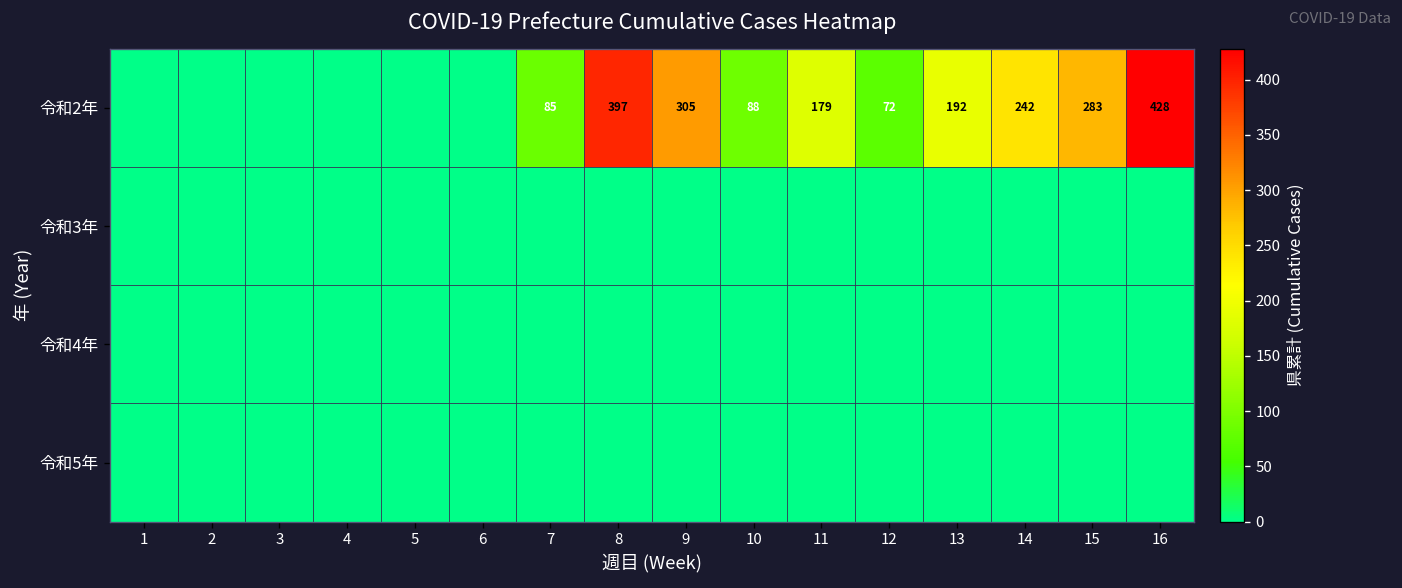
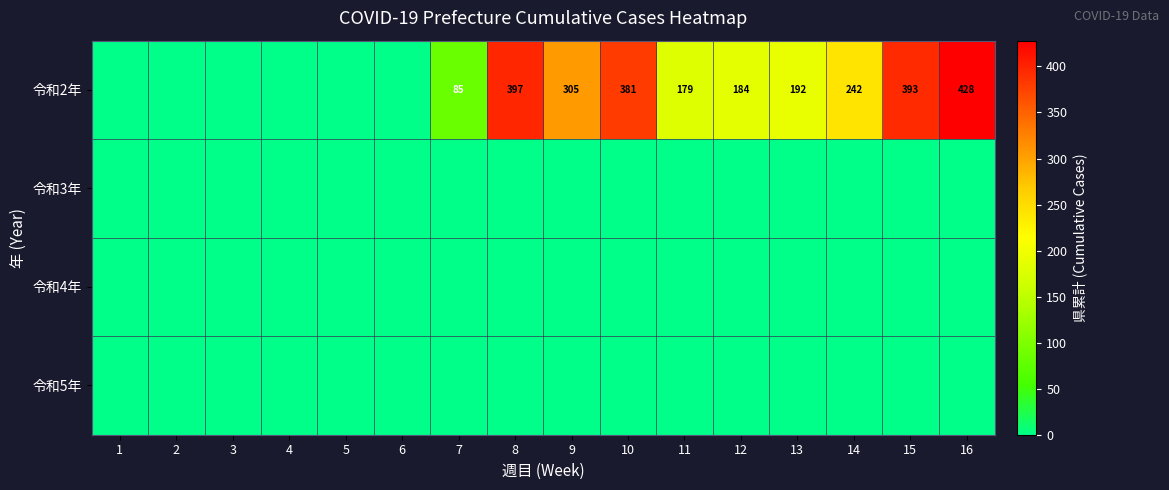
令和2年, 10: 88 -> 381
令和2年, 12: 72 -> 184
令和2年, 15: 283 -> 393
